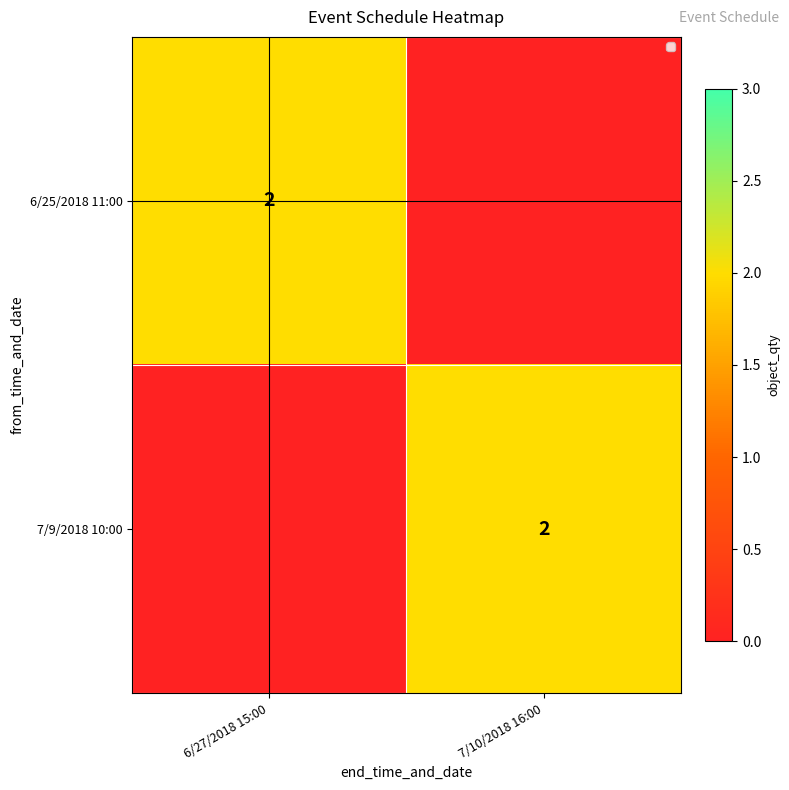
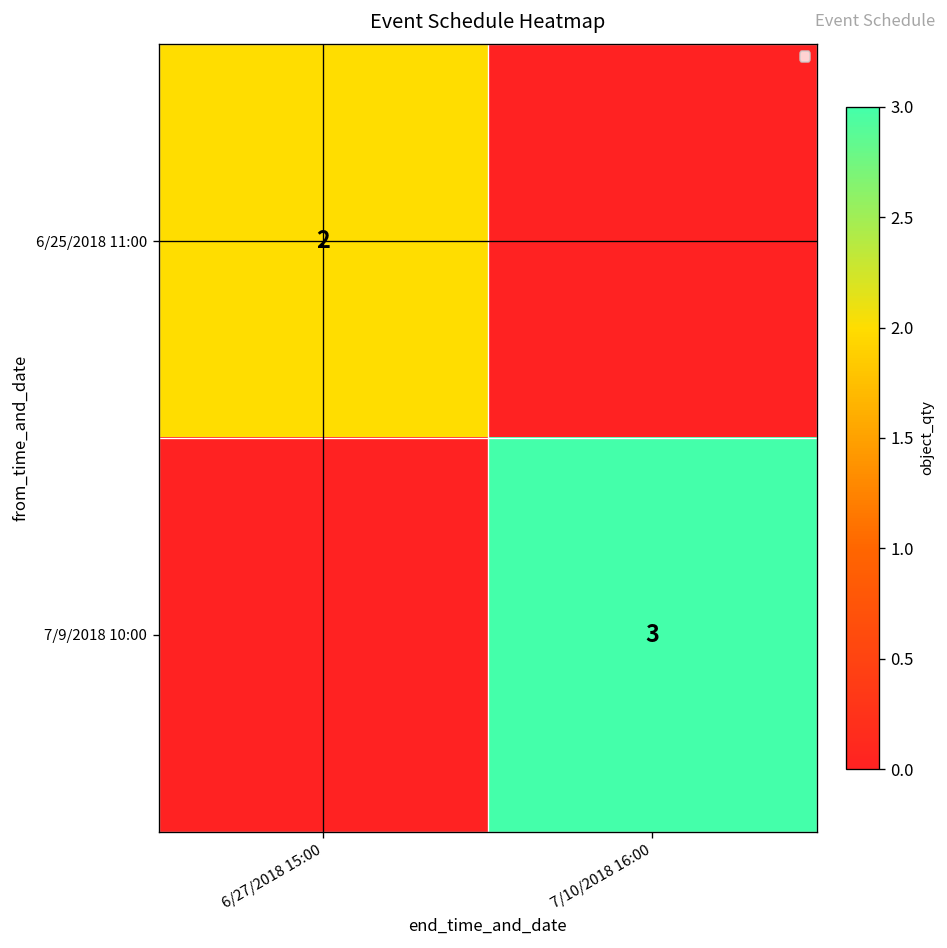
7/9/2018 10:00, 7/10/2018 16:00: 2 -> 3
